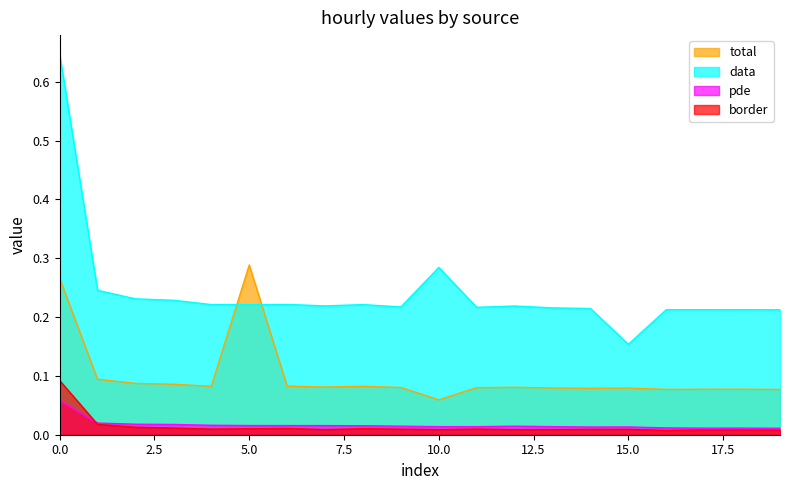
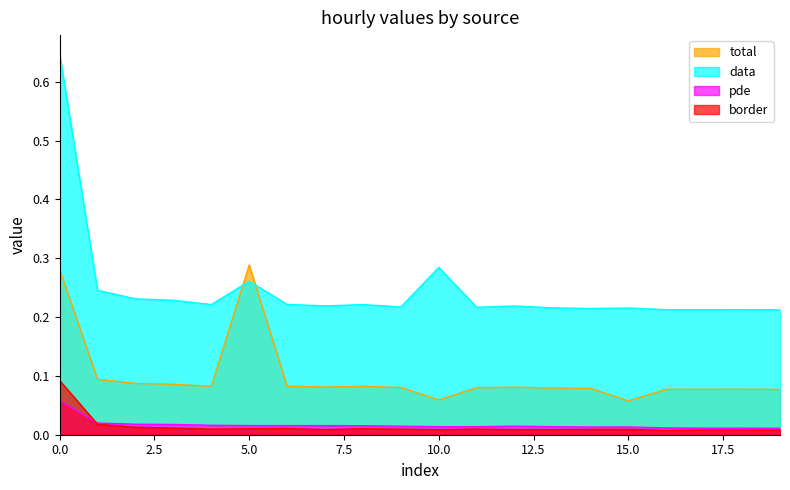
total, 0.0: 0.27 -> 0.28
data, 5.0: 0.22 -> 0.26
total, 15.0: 0.08 -> 0.06
data, 15.0: 0.15 -> 0.22
